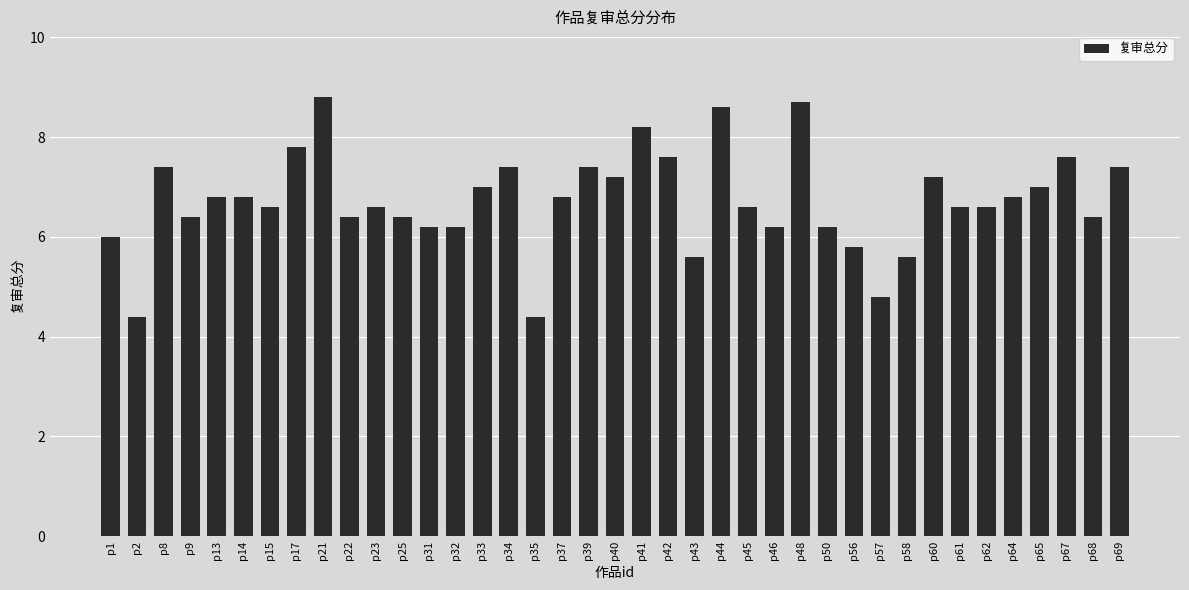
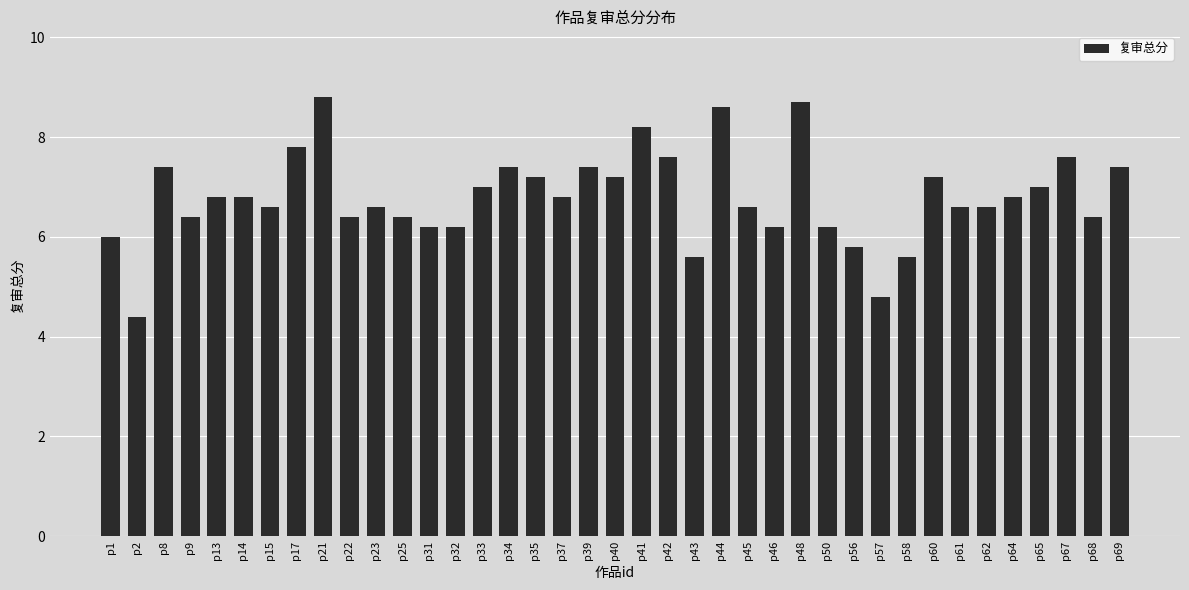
p35: 4.4 -> 7.2
